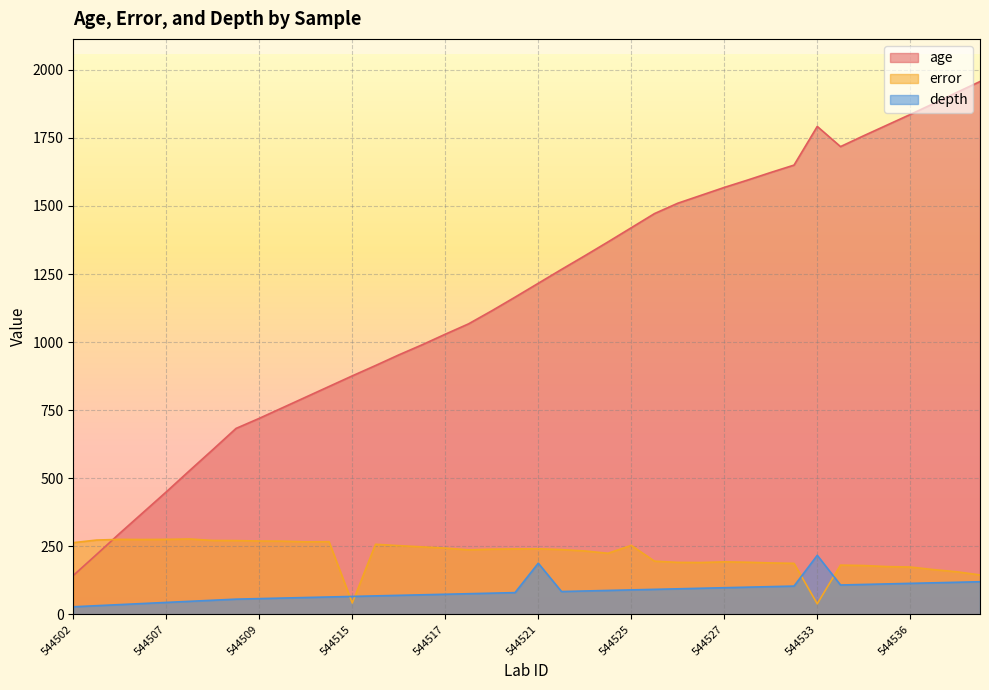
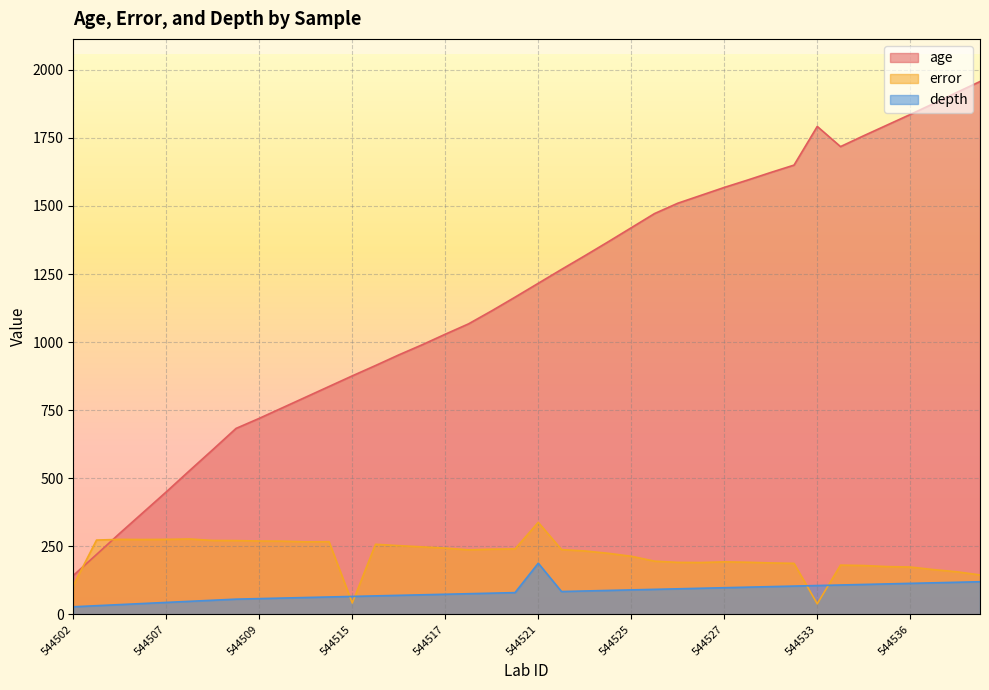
error, 544502: 260 -> 110
error, 544521: 240 -> 340
error, 544525: 250 -> 210
depth, 544533: 220 -> 110
